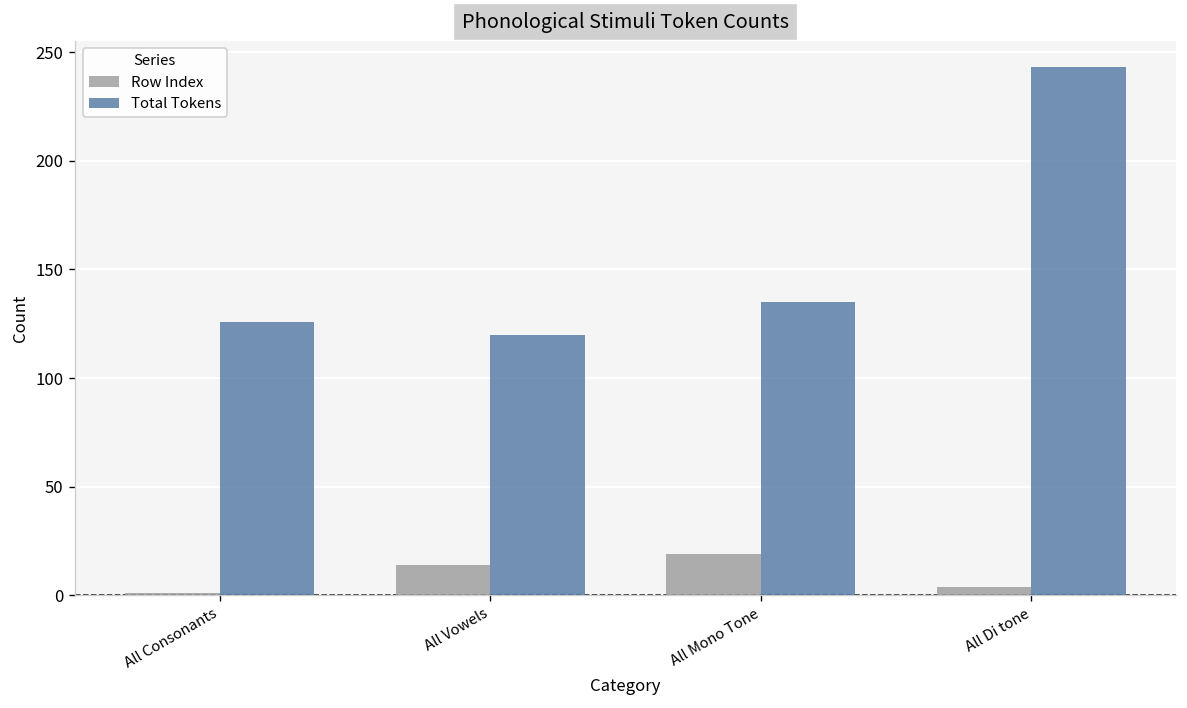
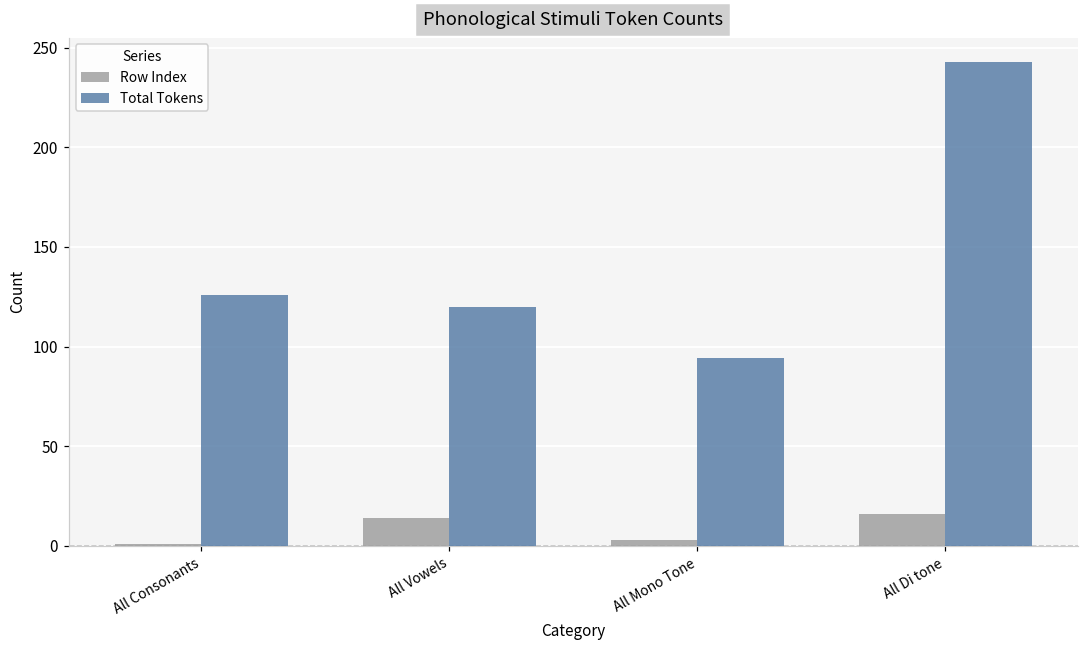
Row Index, All Mono Tone: 19 -> 3
Total Tokens, All Mono Tone: 135 -> 94
Row Index, All Di tone: 4 -> 16
